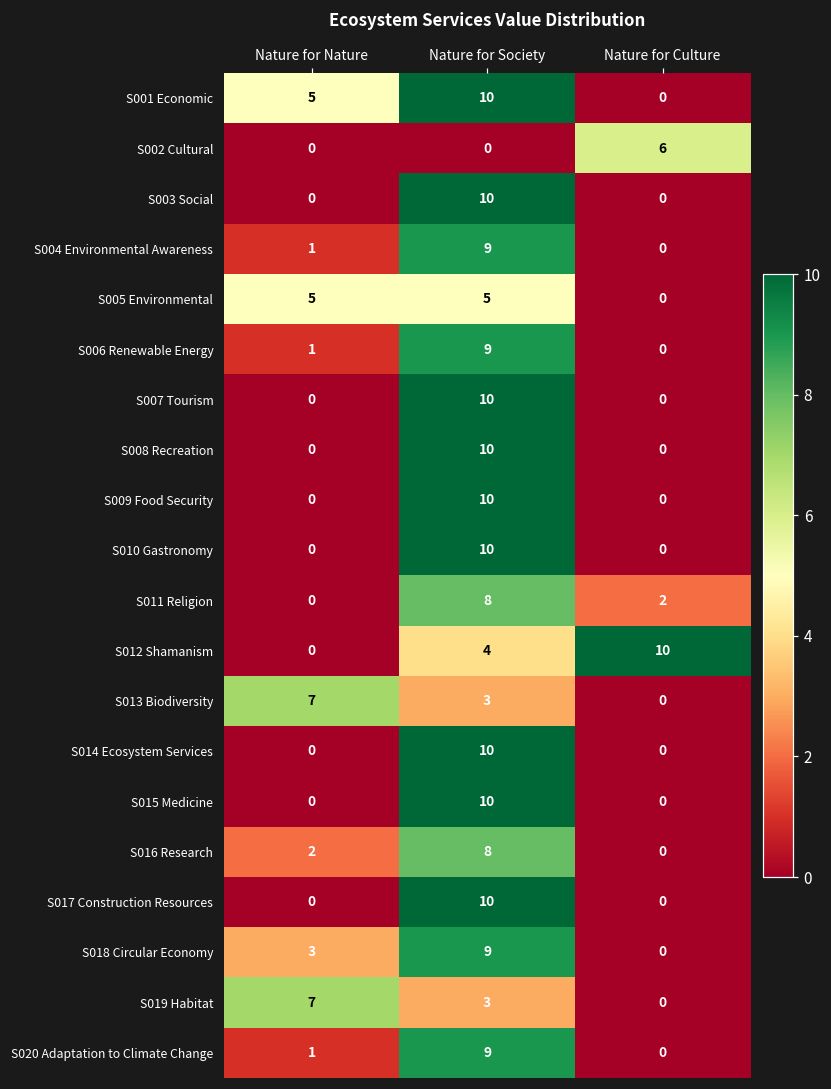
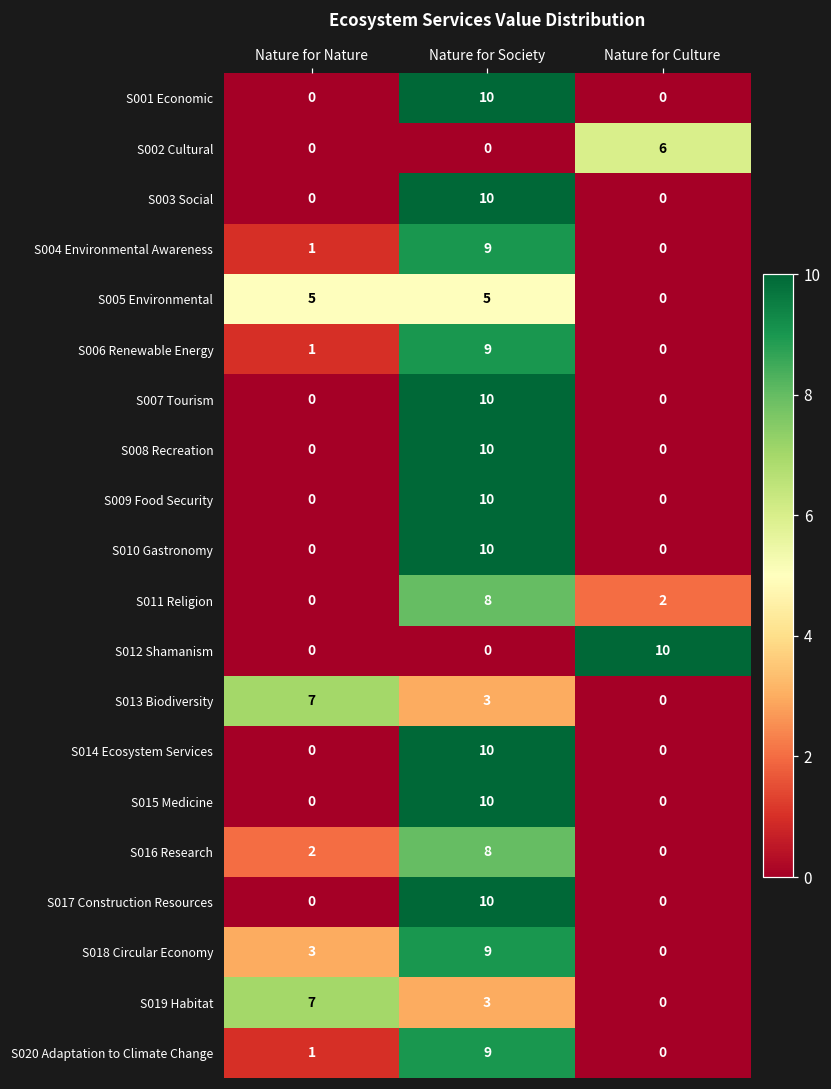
S001 Economic, Nature for Nature: 5 -> 0
S012 Shamanism, Nature for Society: 4 -> 0
